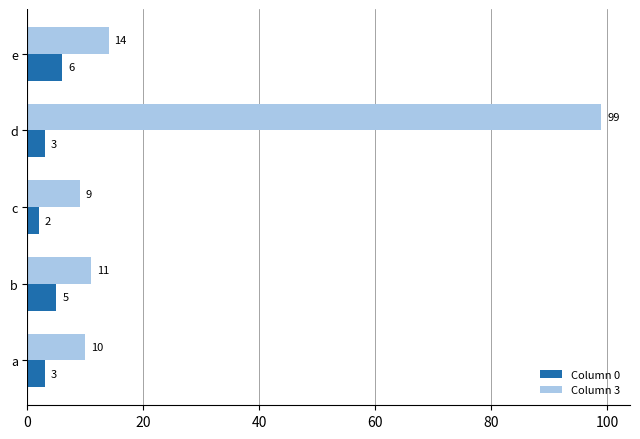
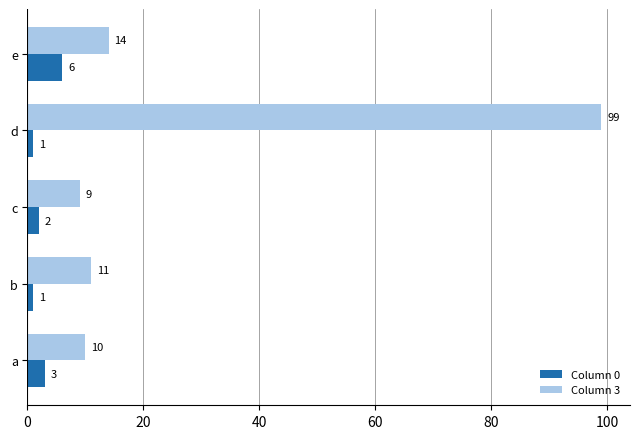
Column 0, d: 3 -> 1
Column 0, b: 5 -> 1
